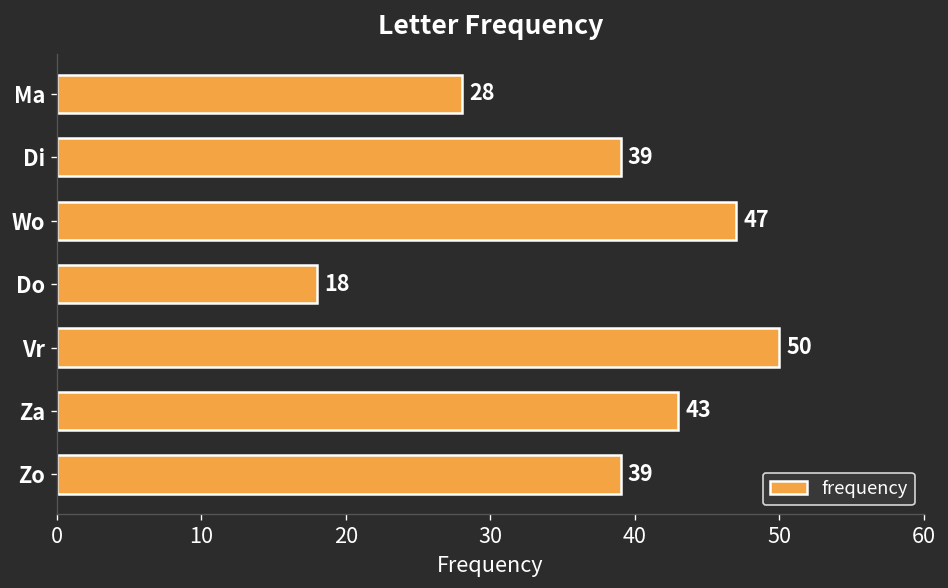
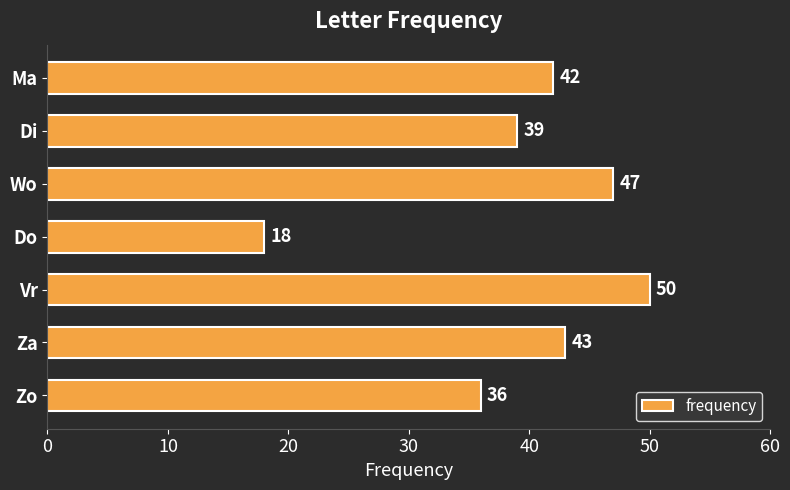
Ma: 28 -> 42
Zo: 39 -> 36
